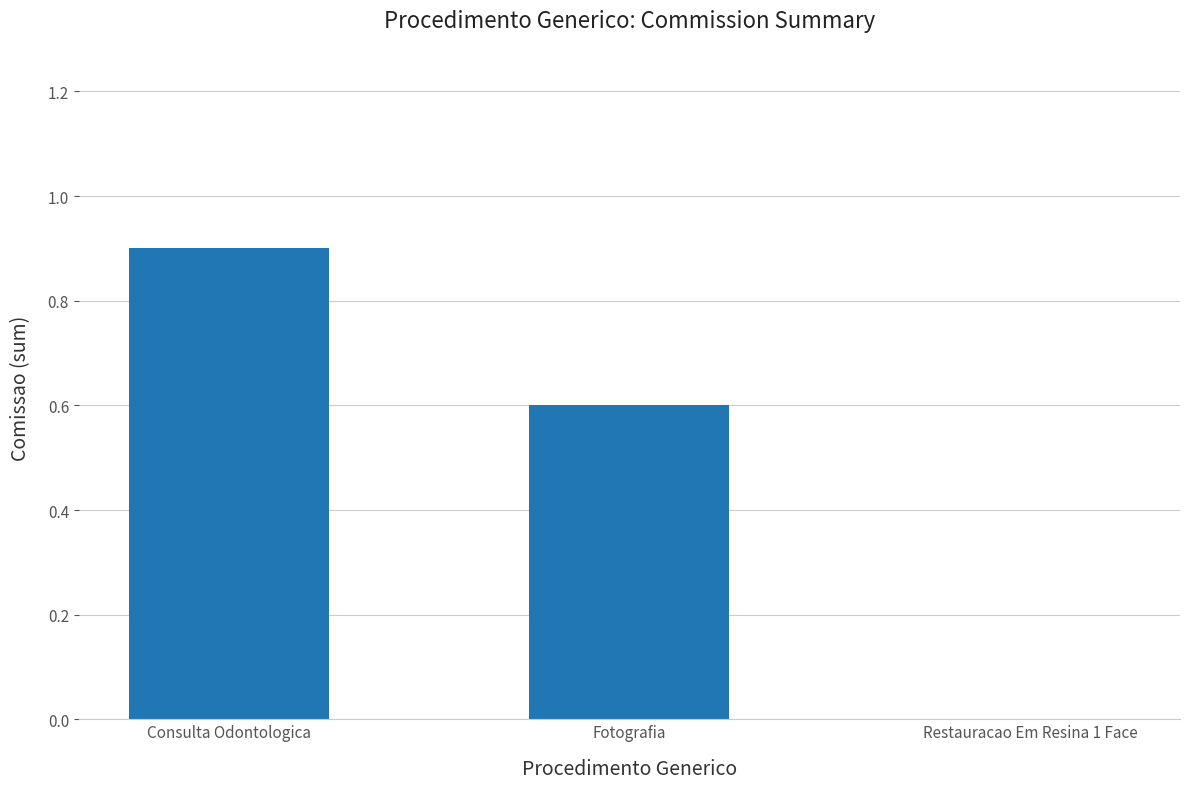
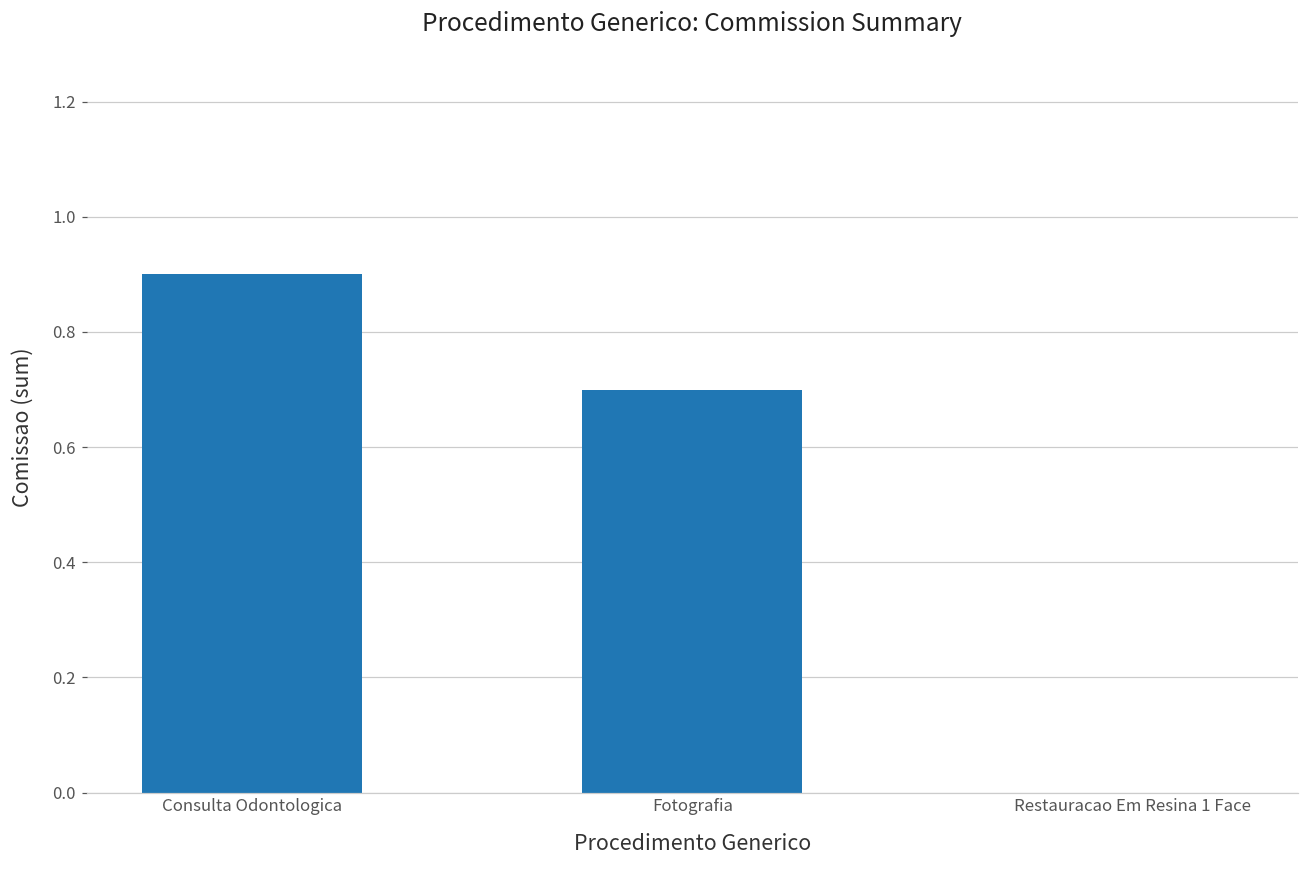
Fotografia: 0.6 -> 0.7
